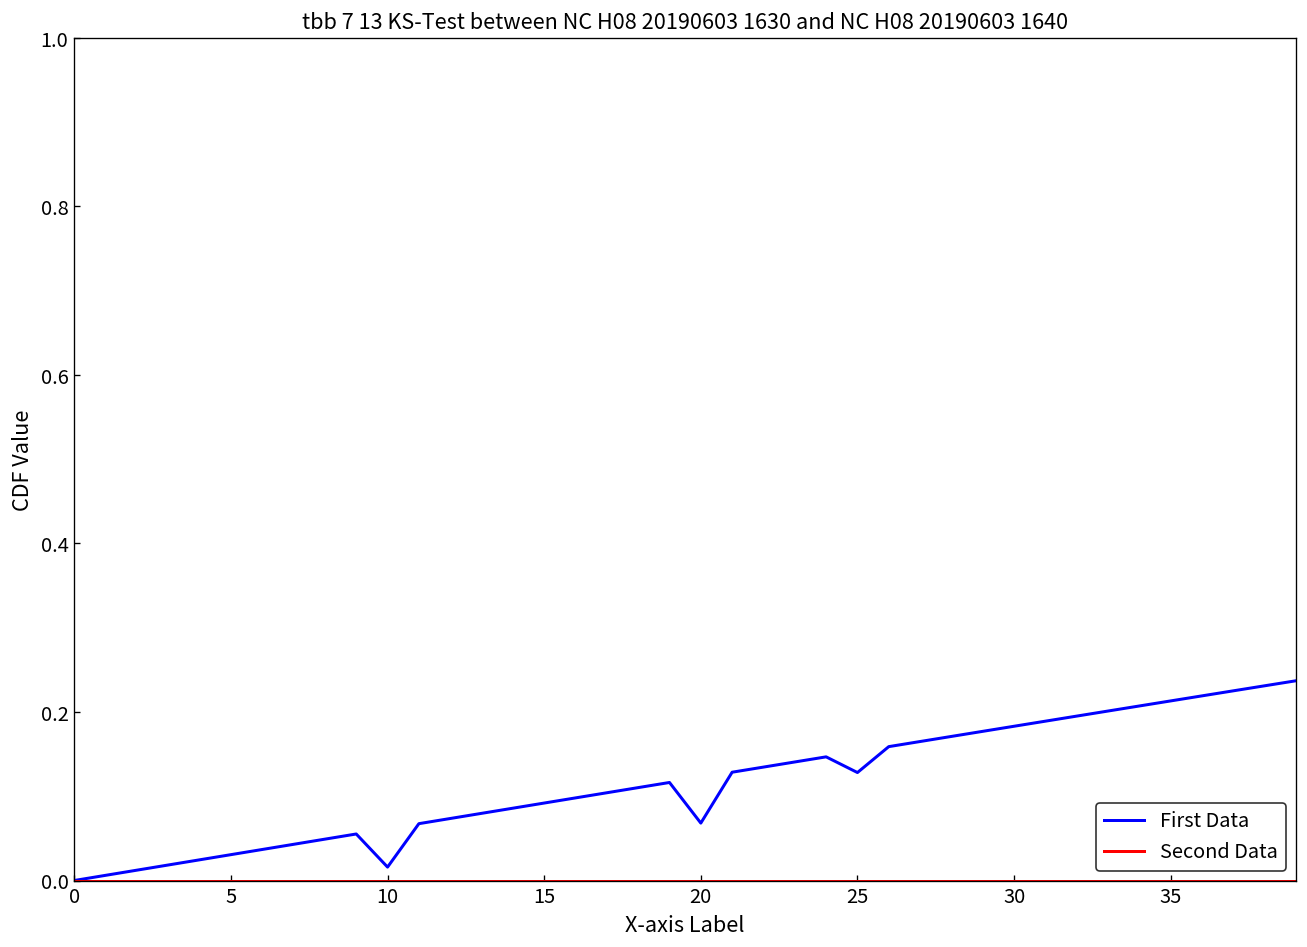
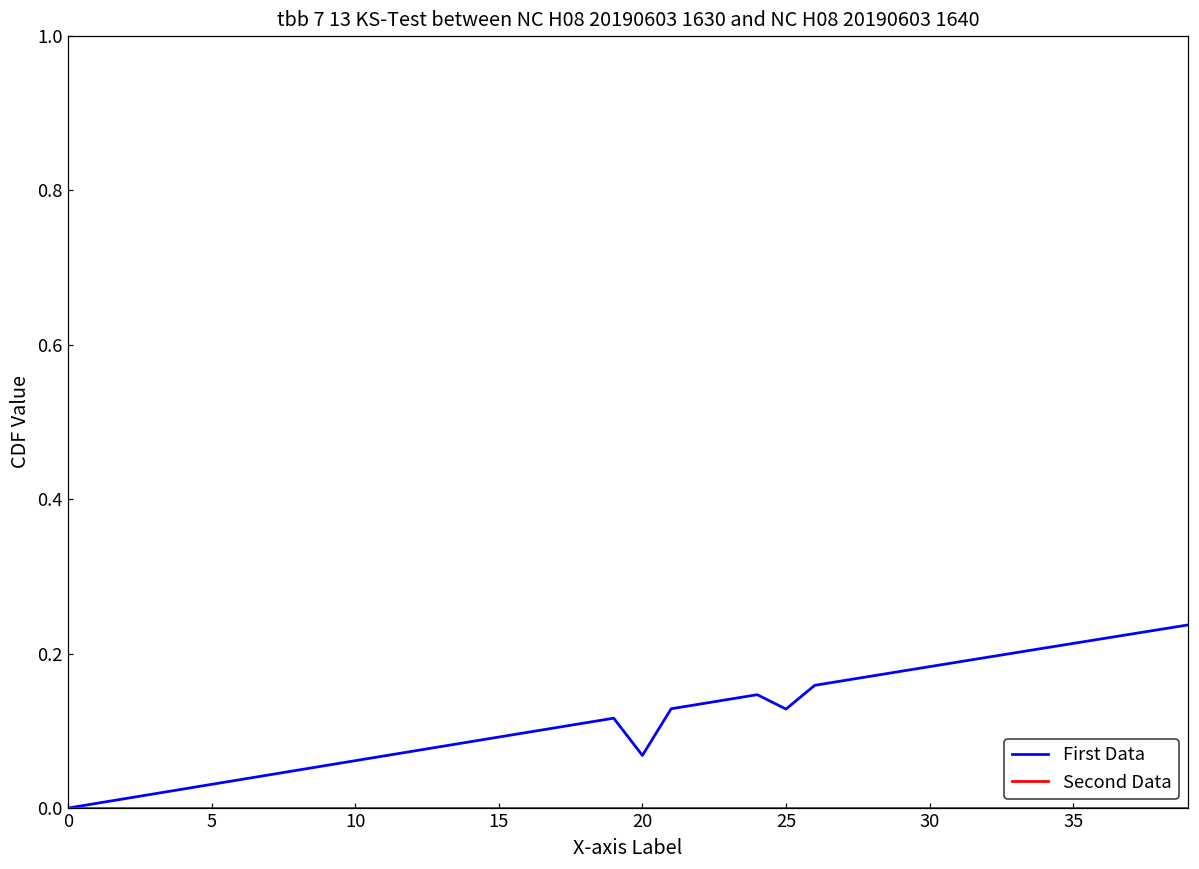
First Data, 10: 0.02 -> 0.06
